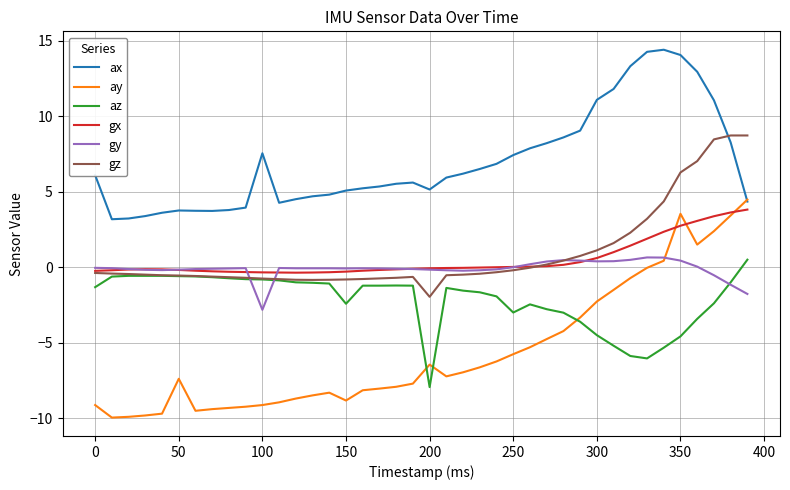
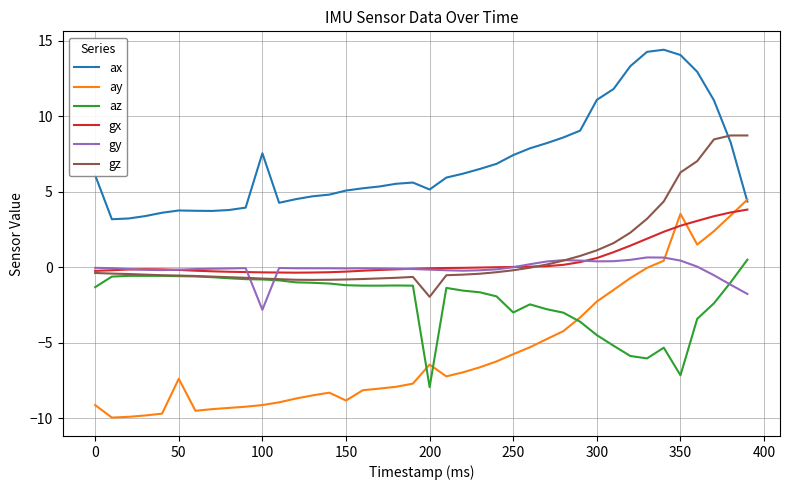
az, 150: -2.4 -> -1.2
az, 350: -4.6 -> -7.2
